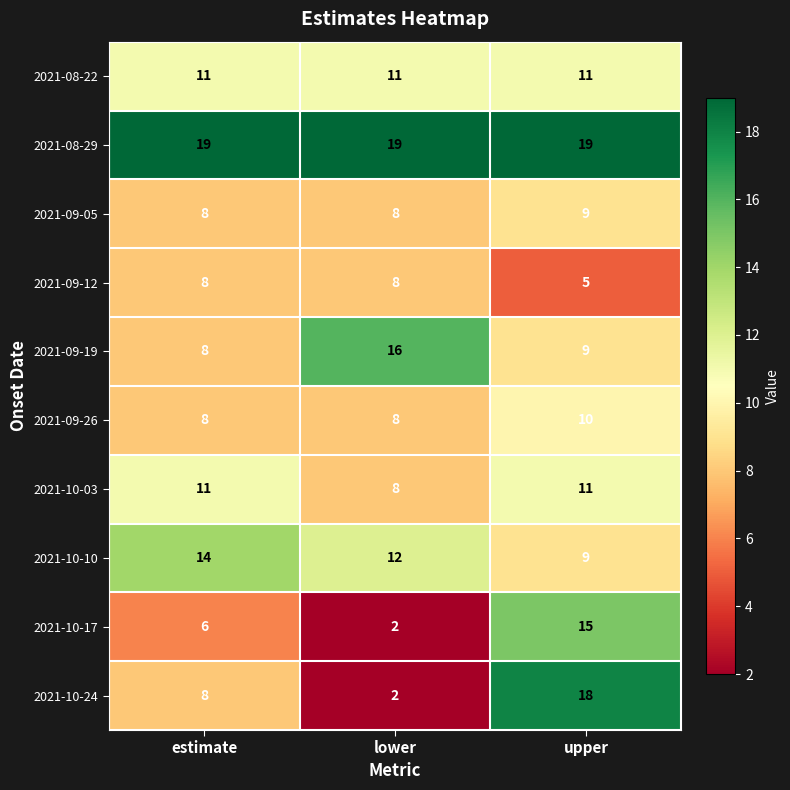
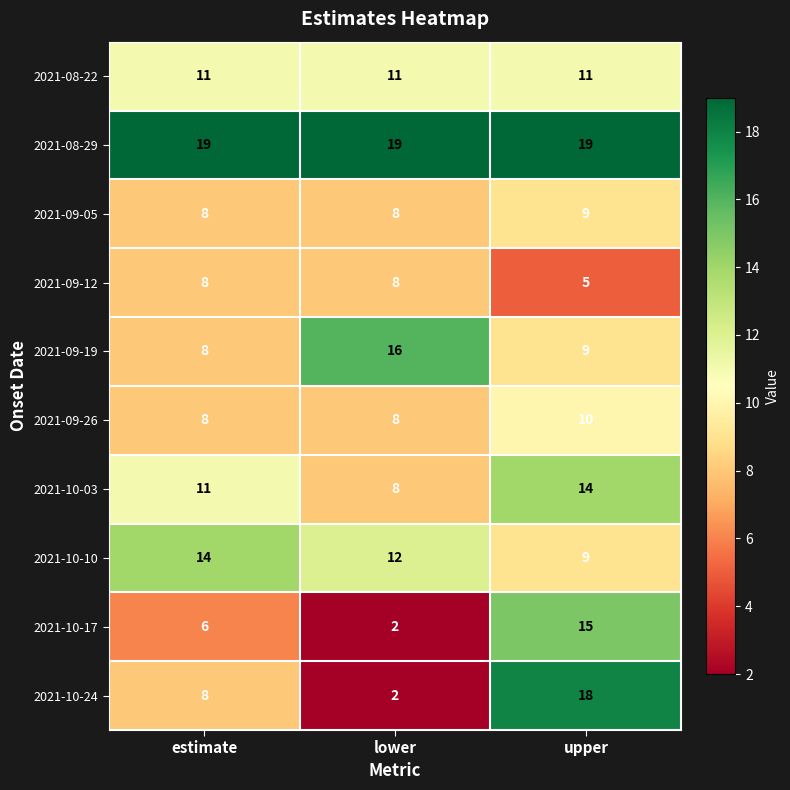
2021-10-03, upper: 11 -> 14
